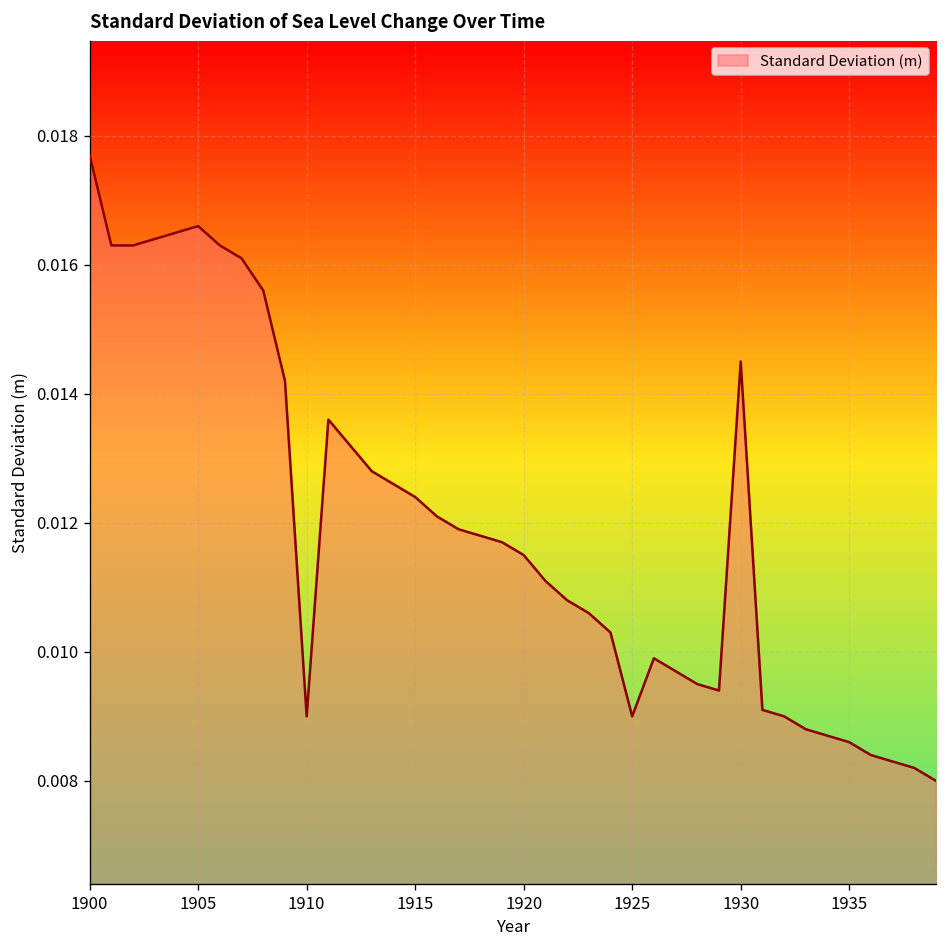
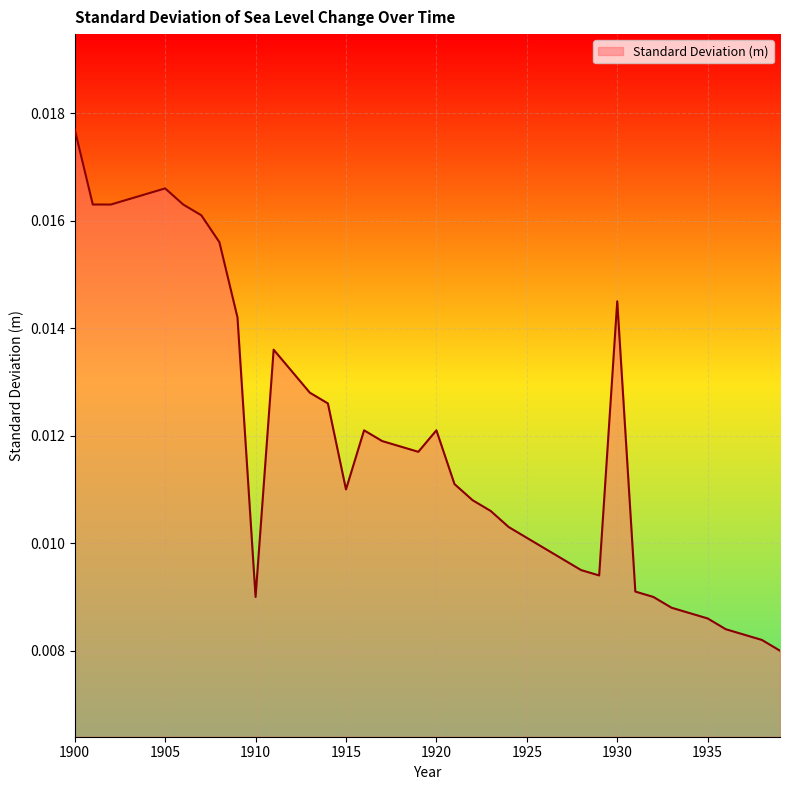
1915: 0.0124 -> 0.0110
1920: 0.0115 -> 0.0121
1925: 0.0090 -> 0.0101
